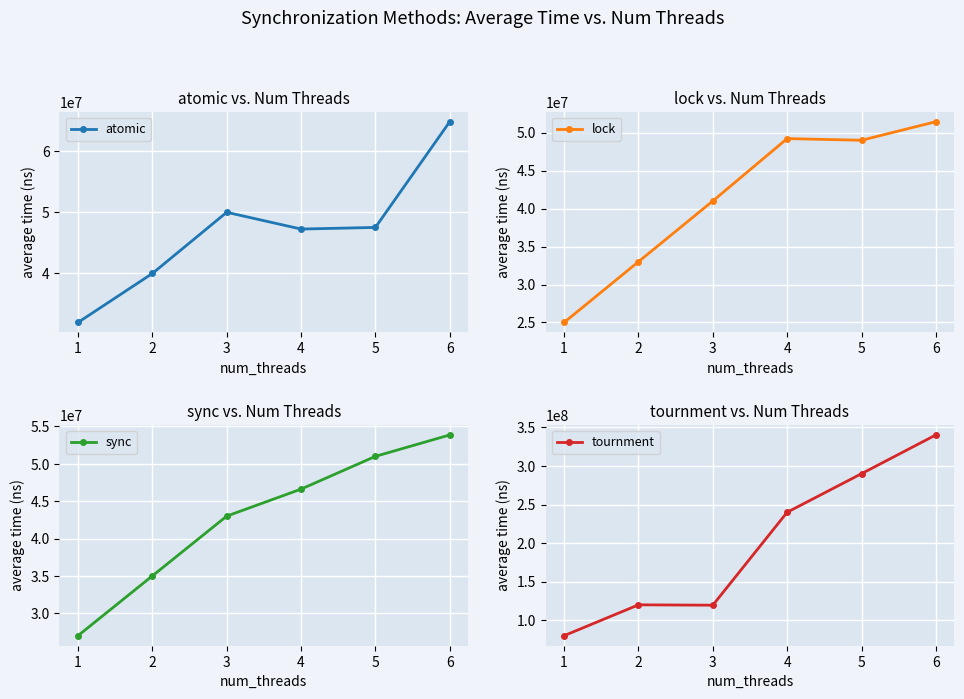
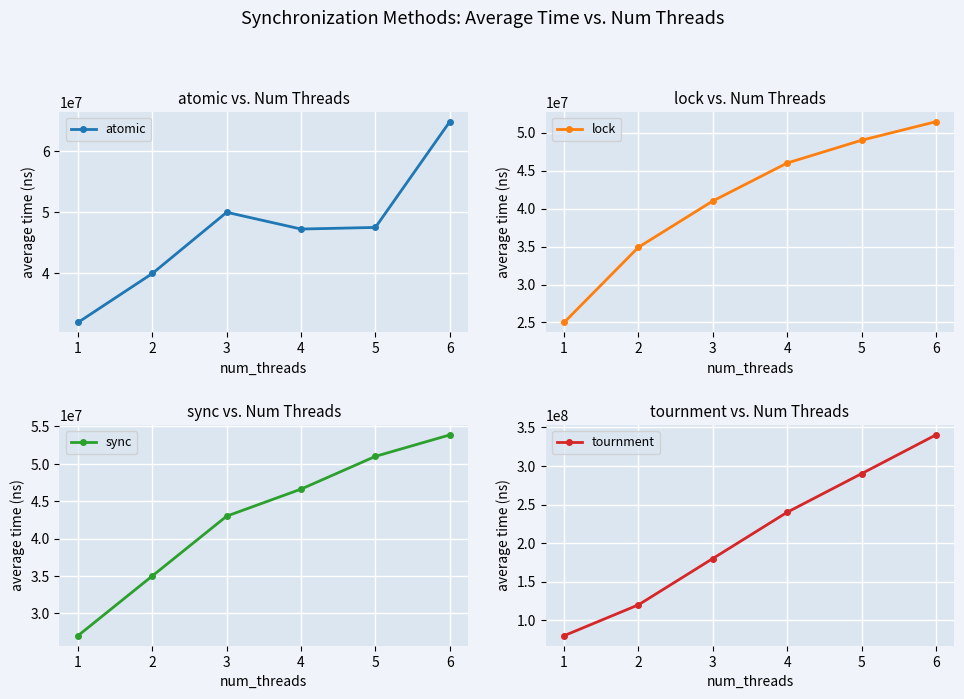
lock vs. Num Threads, 2: 33000000 -> 35000000
lock vs. Num Threads, 4: 49000000 -> 46000000
tournment vs. Num Threads, 3: 120000000 -> 180000000
